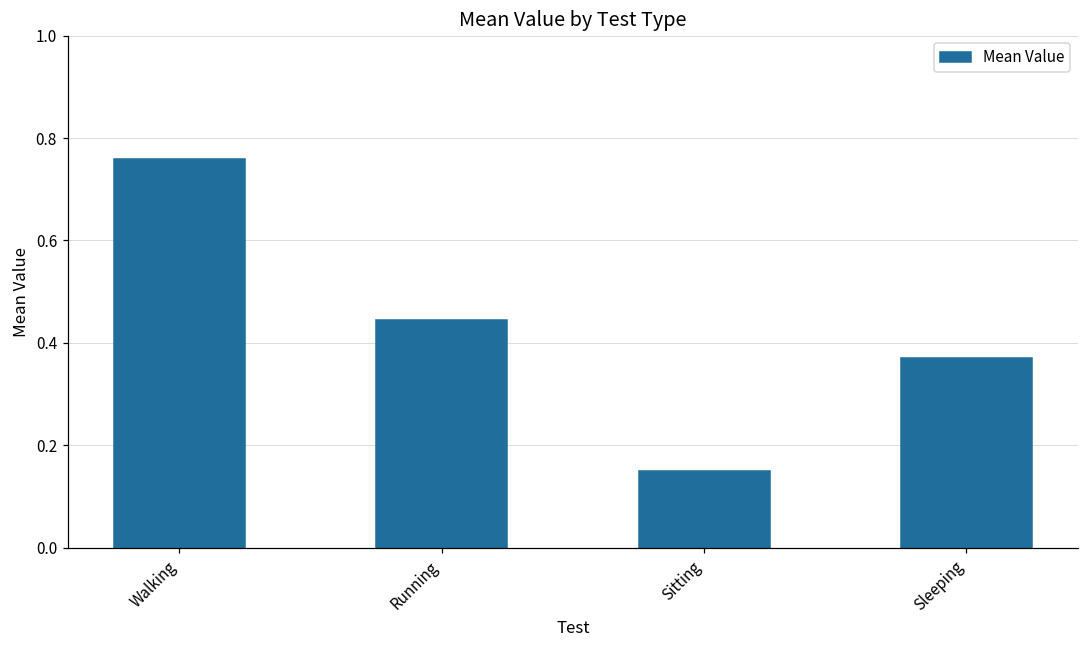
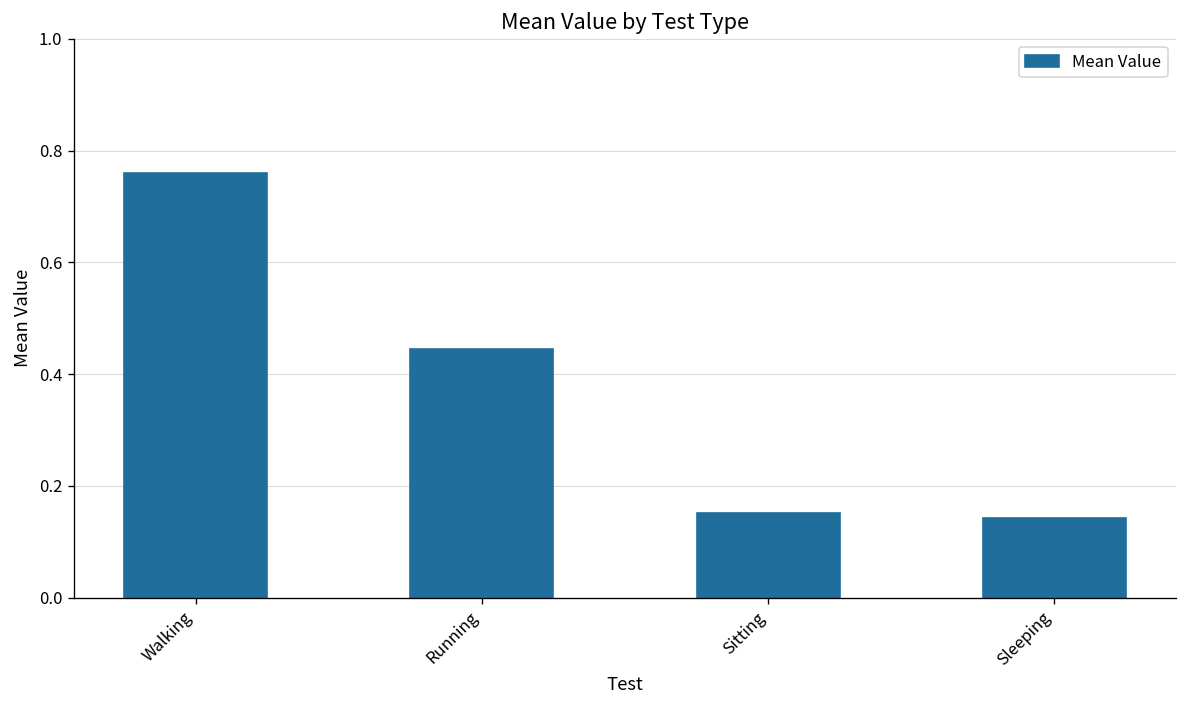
Sleeping: 0.37 -> 0.14
